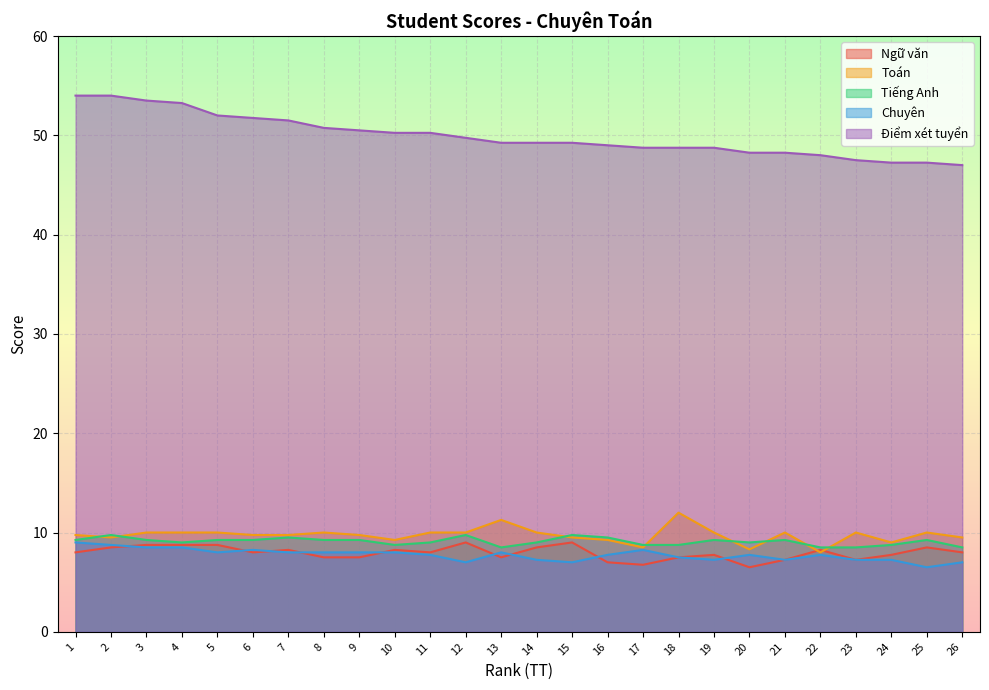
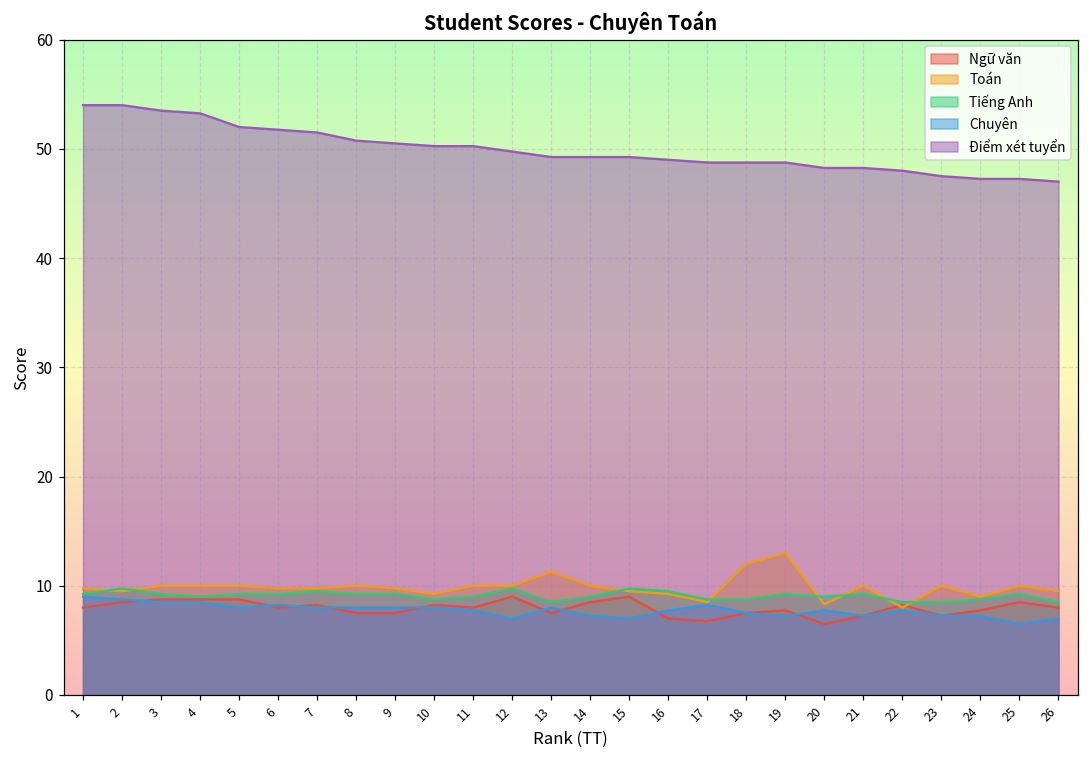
Toán, 19: 10 -> 13
